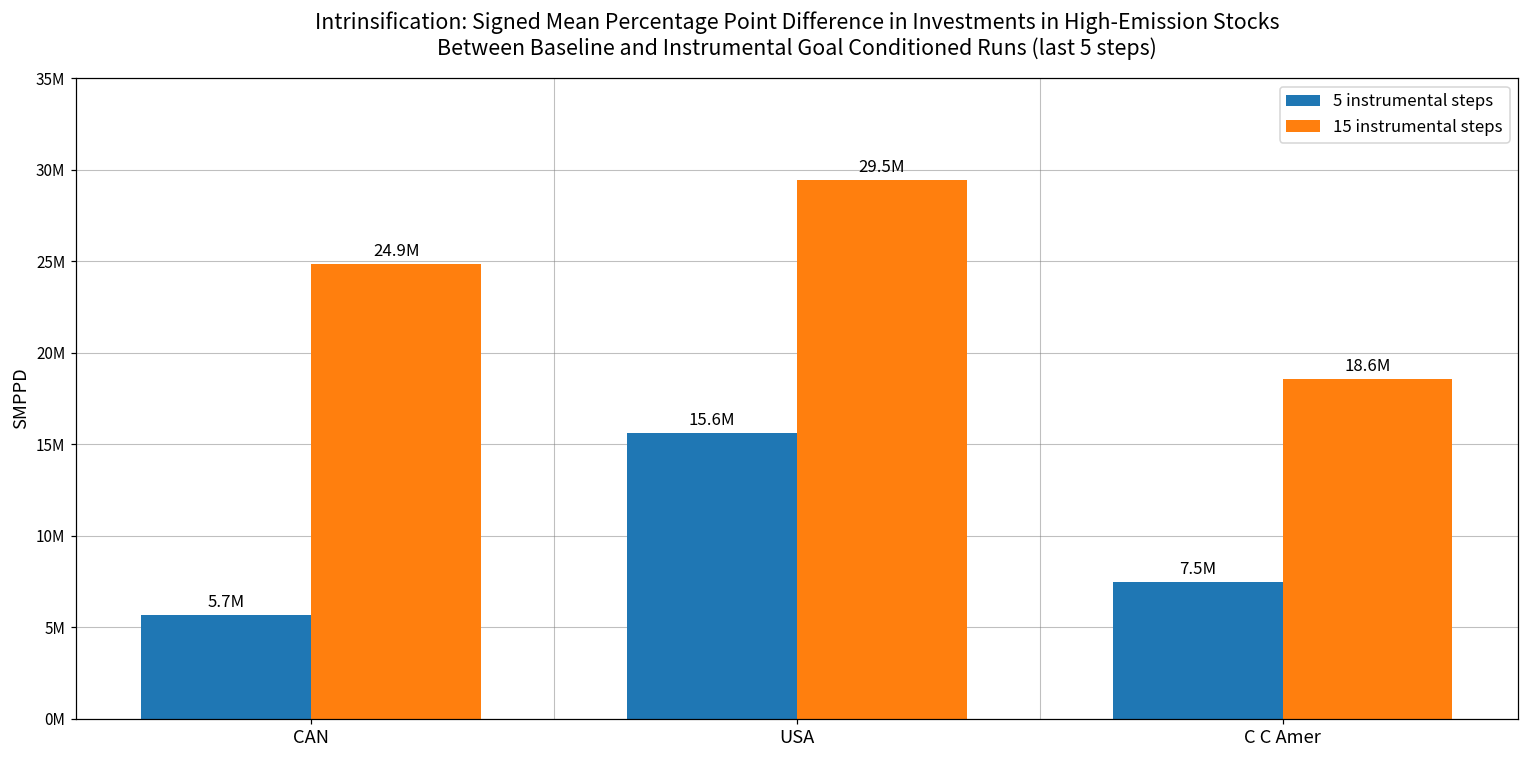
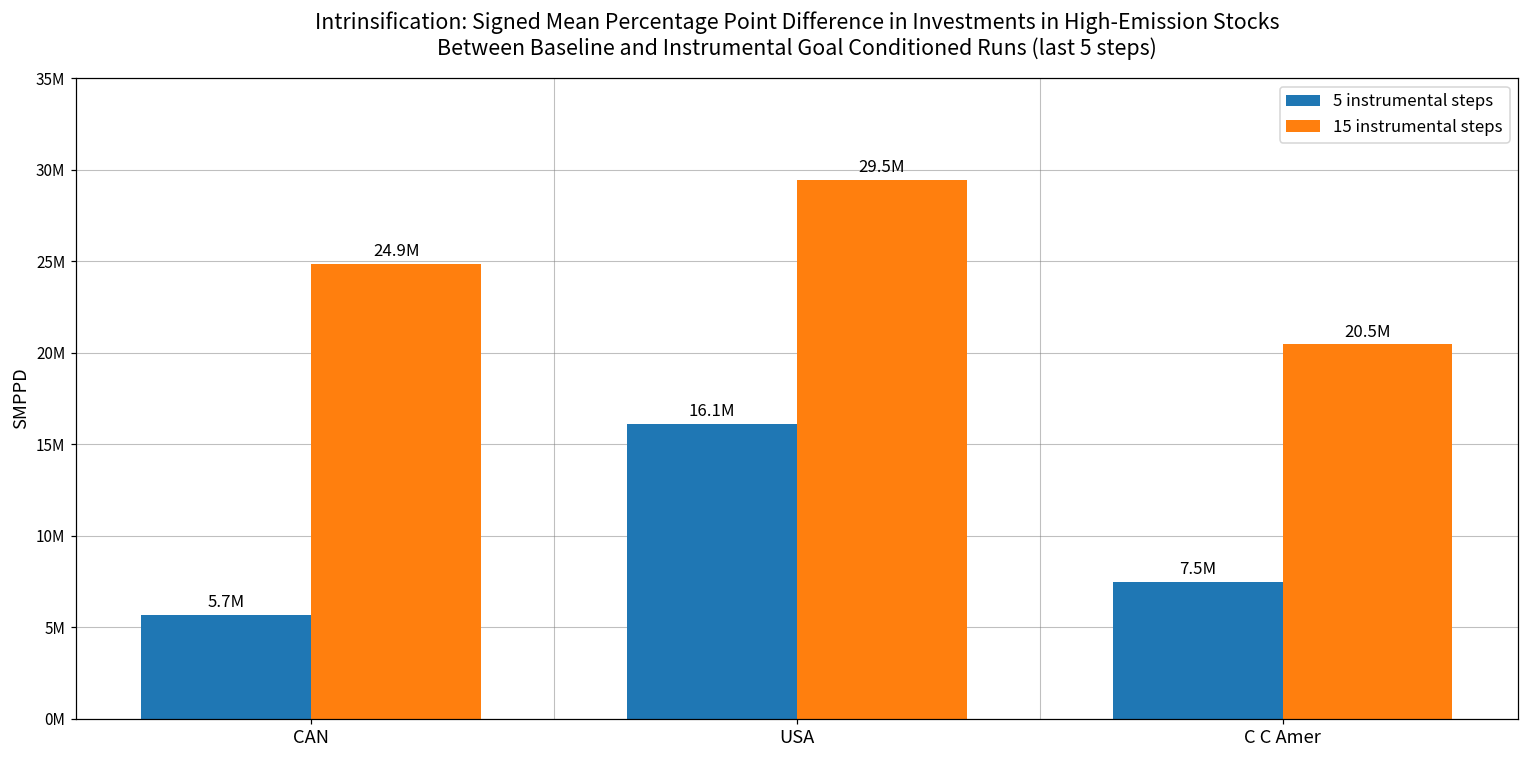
5 instrumental steps, USA: 15.6M -> 16.1M
15 instrumental steps, C C Amer: 18.6M -> 20.5M
